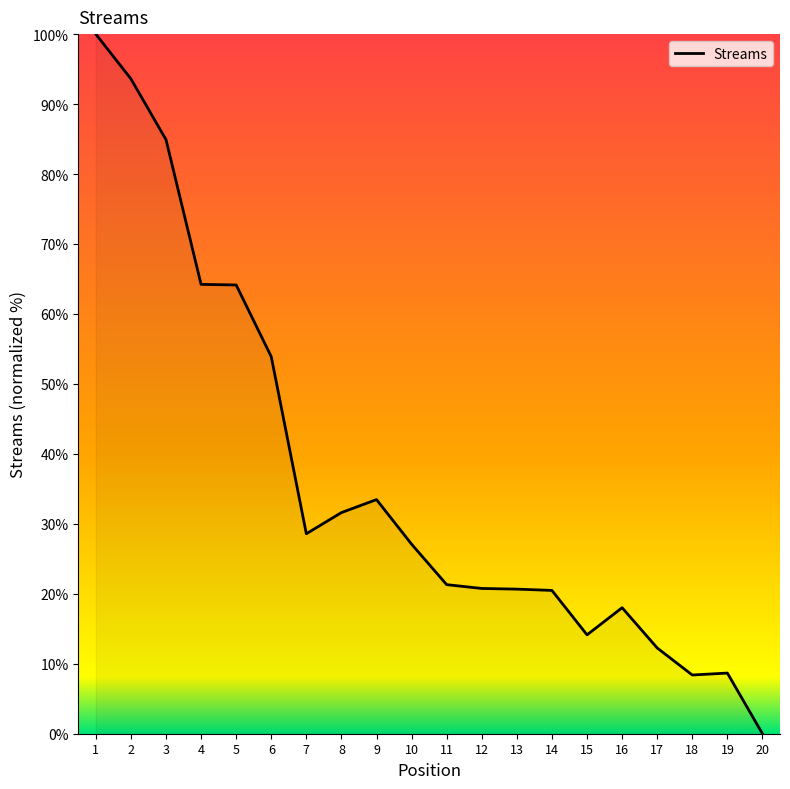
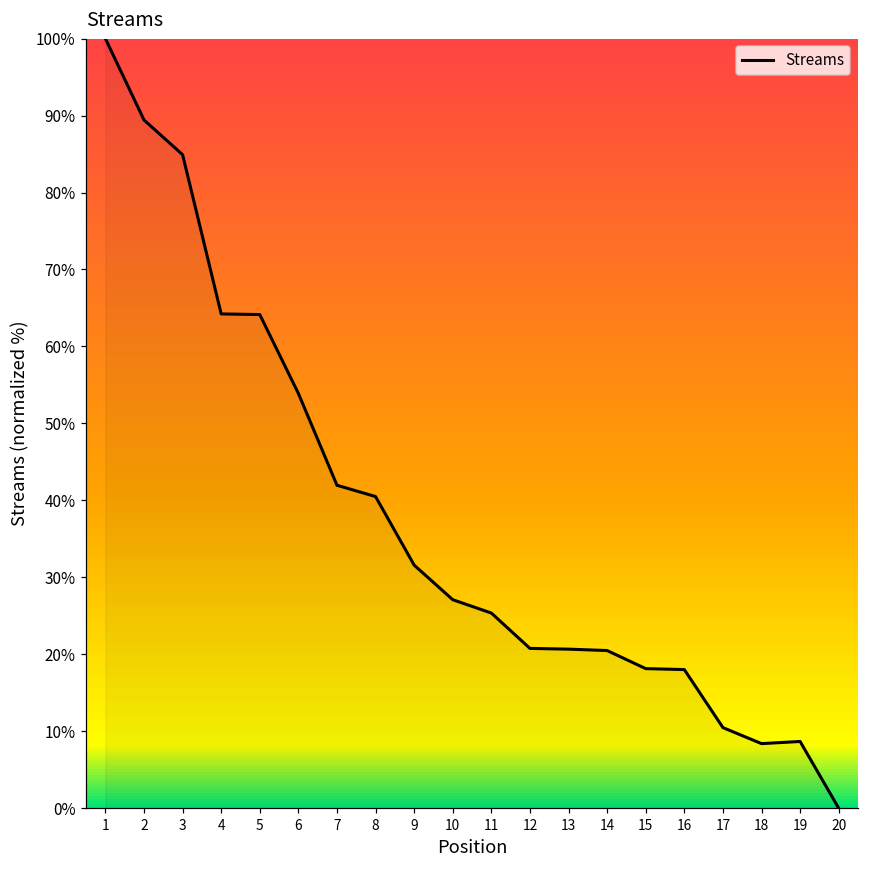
2: 94% -> 89%
7: 29% -> 42%
8: 32% -> 40%
9: 33% -> 32%
11: 21% -> 25%
15: 14% -> 18%
17: 12% -> 10%
